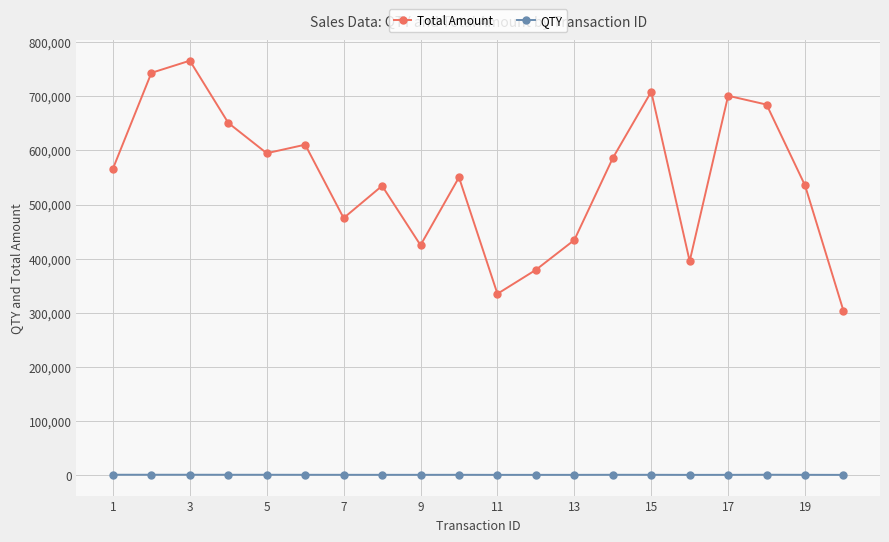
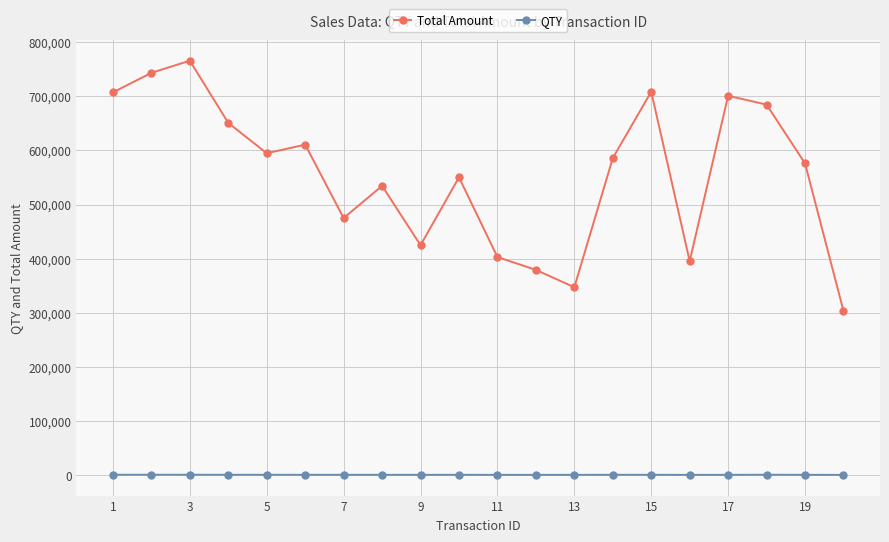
Total Amount, 1: 570,000 -> 710,000
Total Amount, 11: 330,000 -> 400,000
Total Amount, 13: 430,000 -> 350,000
Total Amount, 19: 540,000 -> 580,000
